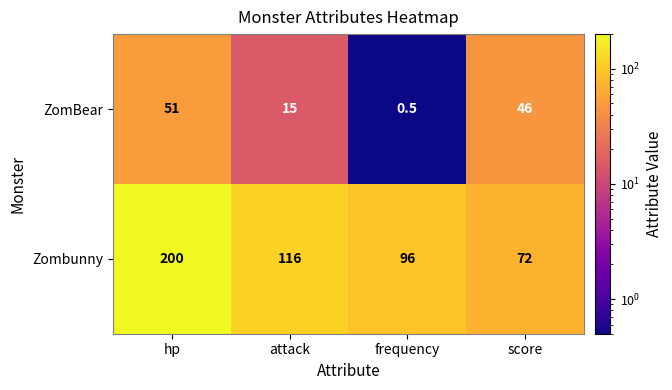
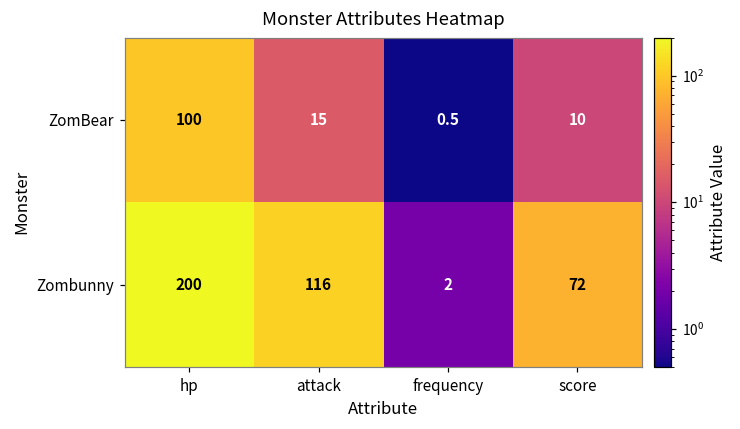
ZomBear, hp: 51 -> 100
ZomBear, score: 46 -> 10
Zombunny, frequency: 96 -> 2
